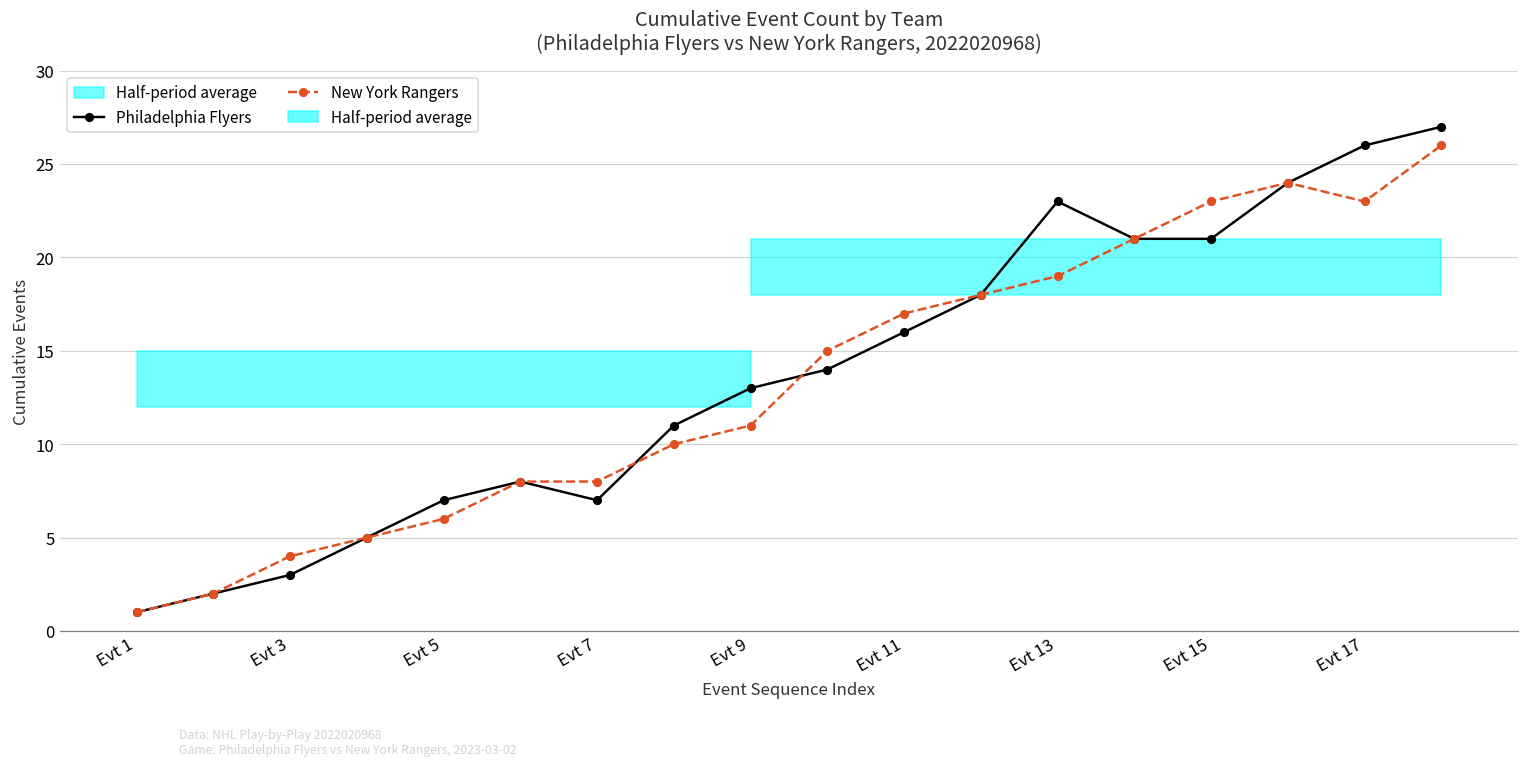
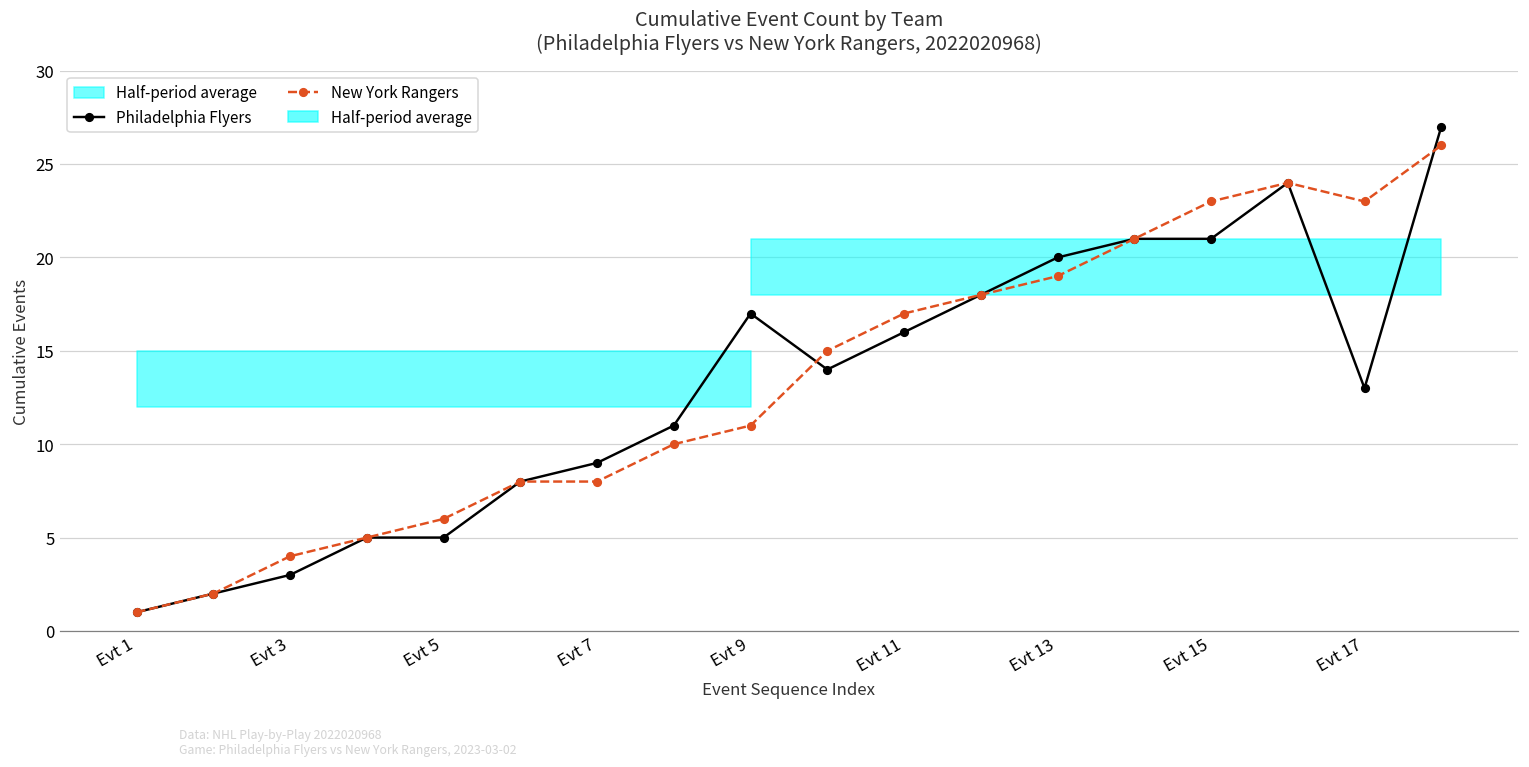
Philadelphia Flyers, Evt 5: 7 -> 5
Philadelphia Flyers, Evt 7: 7 -> 9
Philadelphia Flyers, Evt 9: 13 -> 17
Philadelphia Flyers, Evt 13: 23 -> 20
Philadelphia Flyers, Evt 17: 26 -> 13
